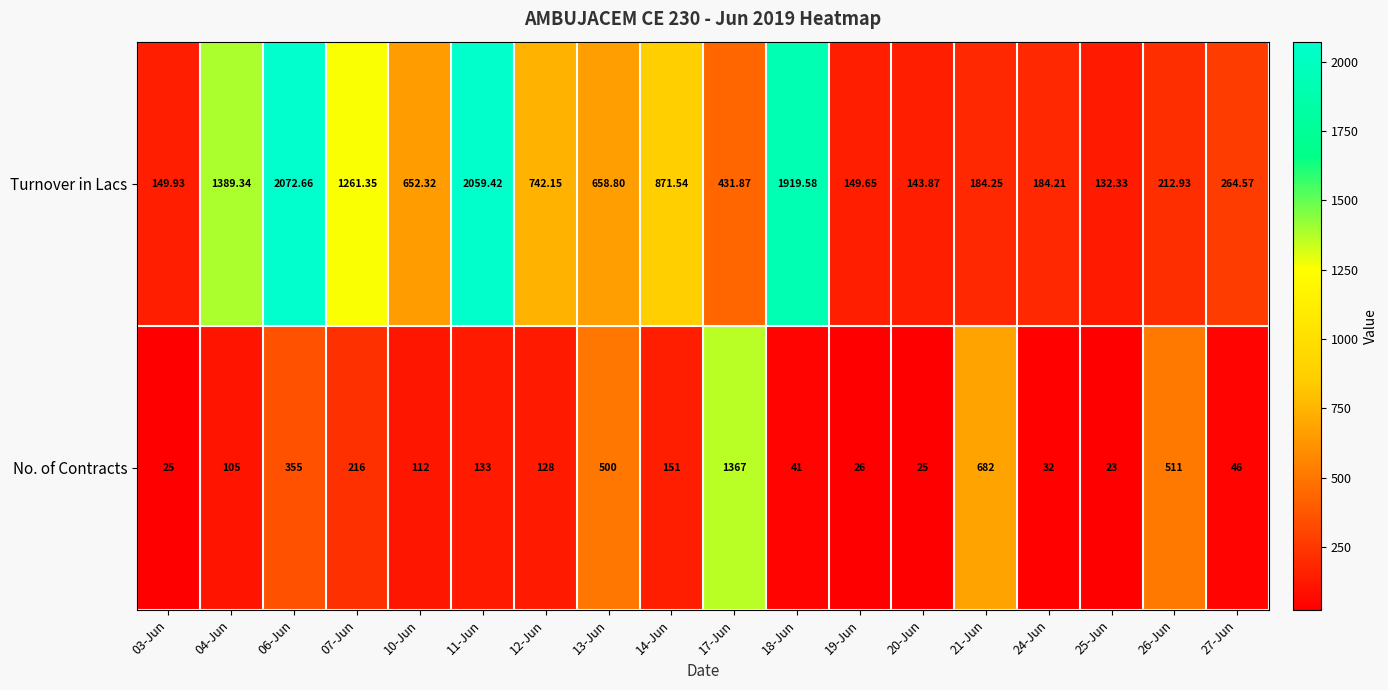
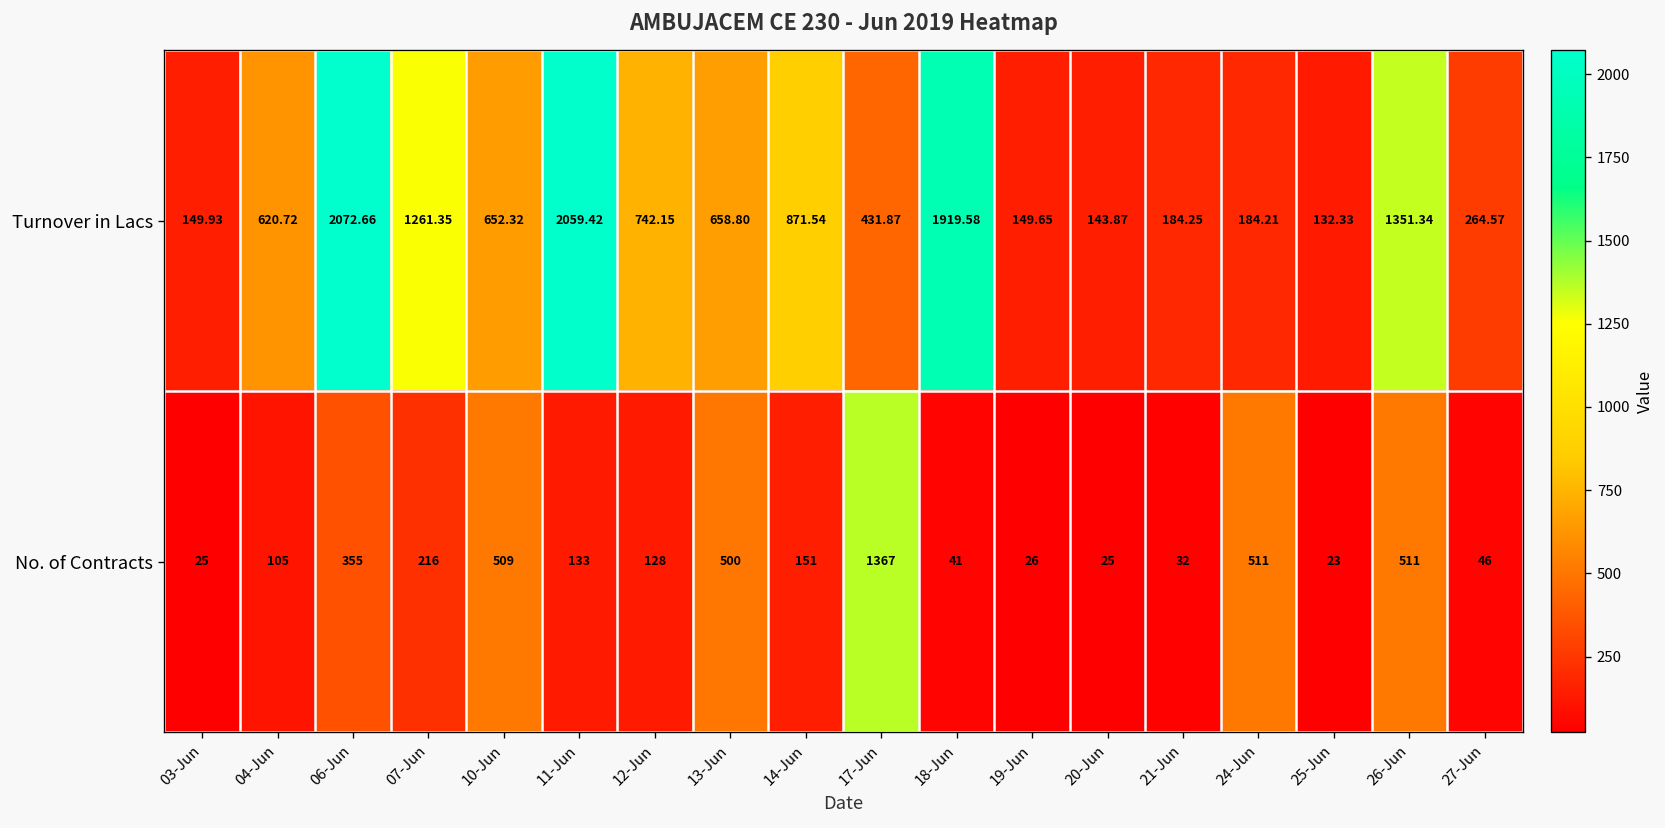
Turnover in Lacs, 04-Jun: 1389.34 -> 620.72
Turnover in Lacs, 26-Jun: 212.93 -> 1351.34
No. of Contracts, 10-Jun: 112 -> 509
No. of Contracts, 21-Jun: 682 -> 32
No. of Contracts, 24-Jun: 32 -> 511
